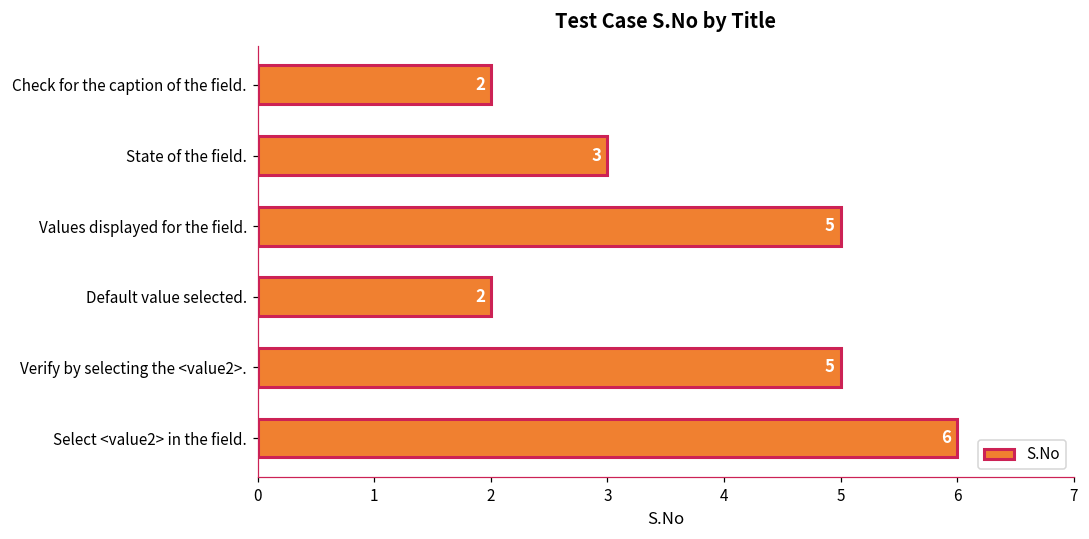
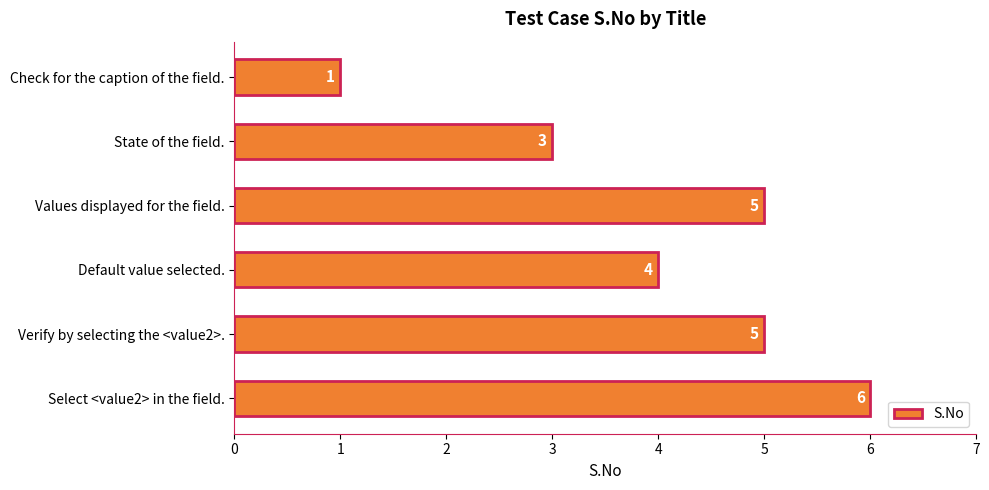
Check for the caption of the field.: 2 -> 1
Default value selected.: 2 -> 4
